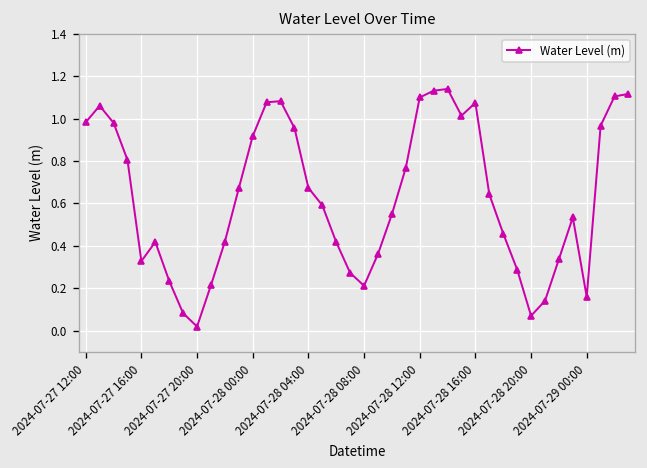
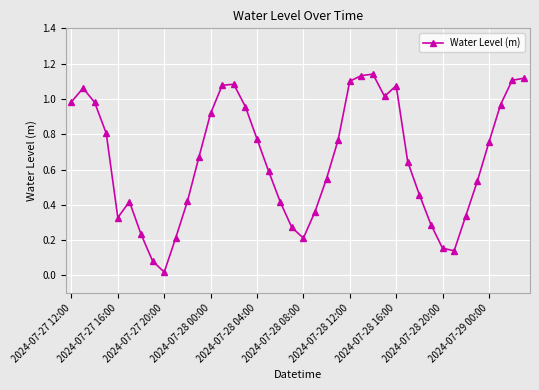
2024-07-28 04:00: 0.67 -> 0.77
2024-07-28 20:00: 0.07 -> 0.15
2024-07-29 00:00: 0.16 -> 0.75
